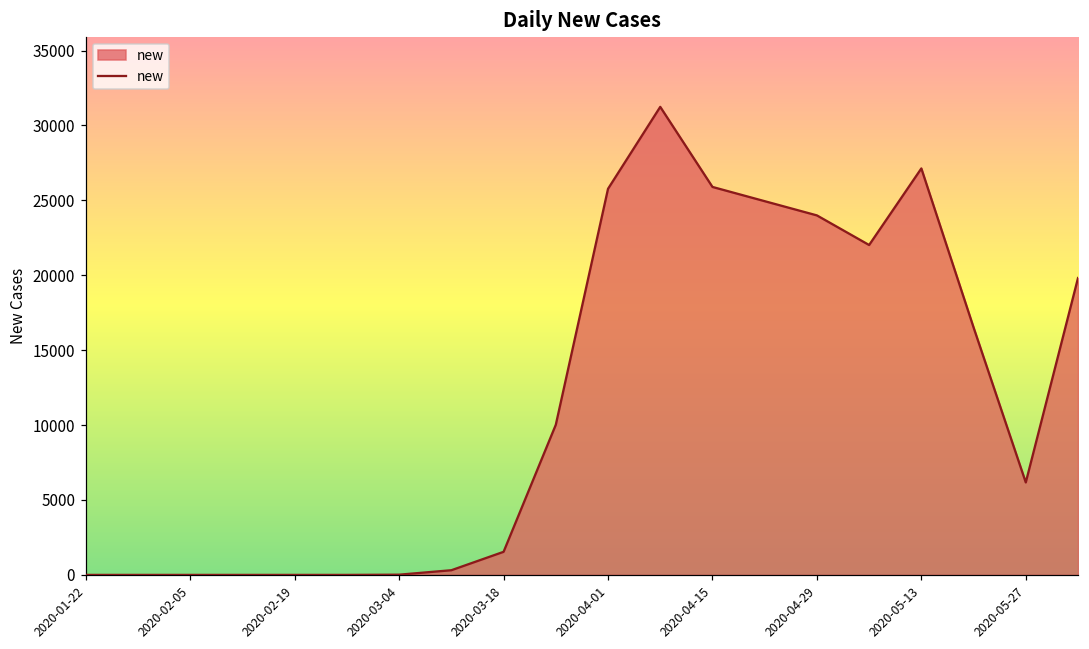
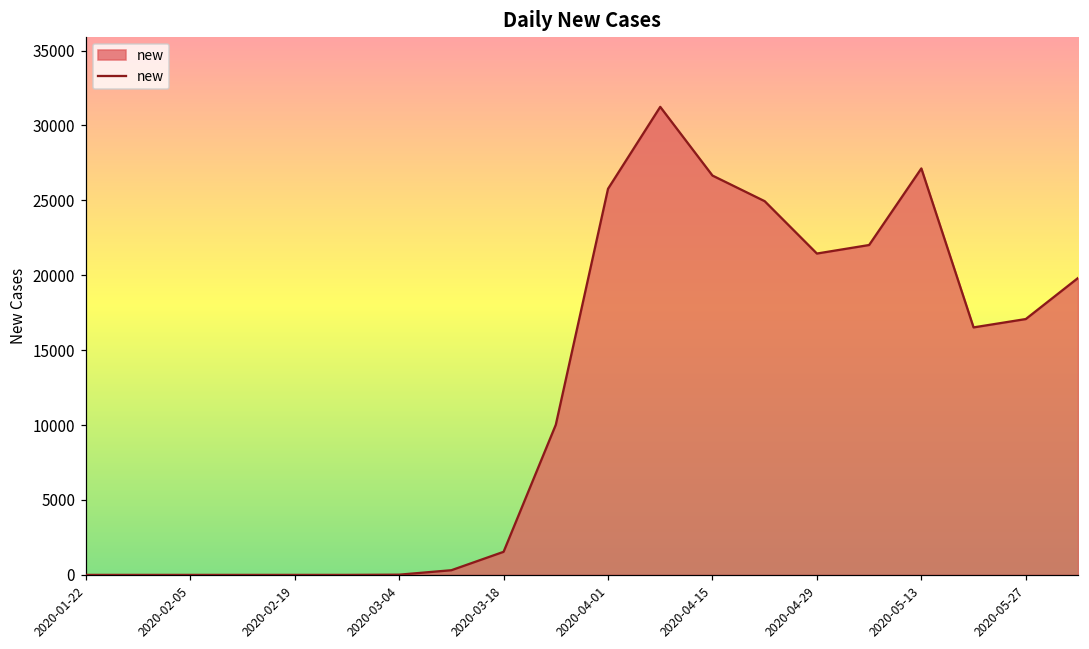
2020-04-15: 25900 -> 26700
2020-04-29: 24000 -> 21400
2020-05-27: 6200 -> 17100
